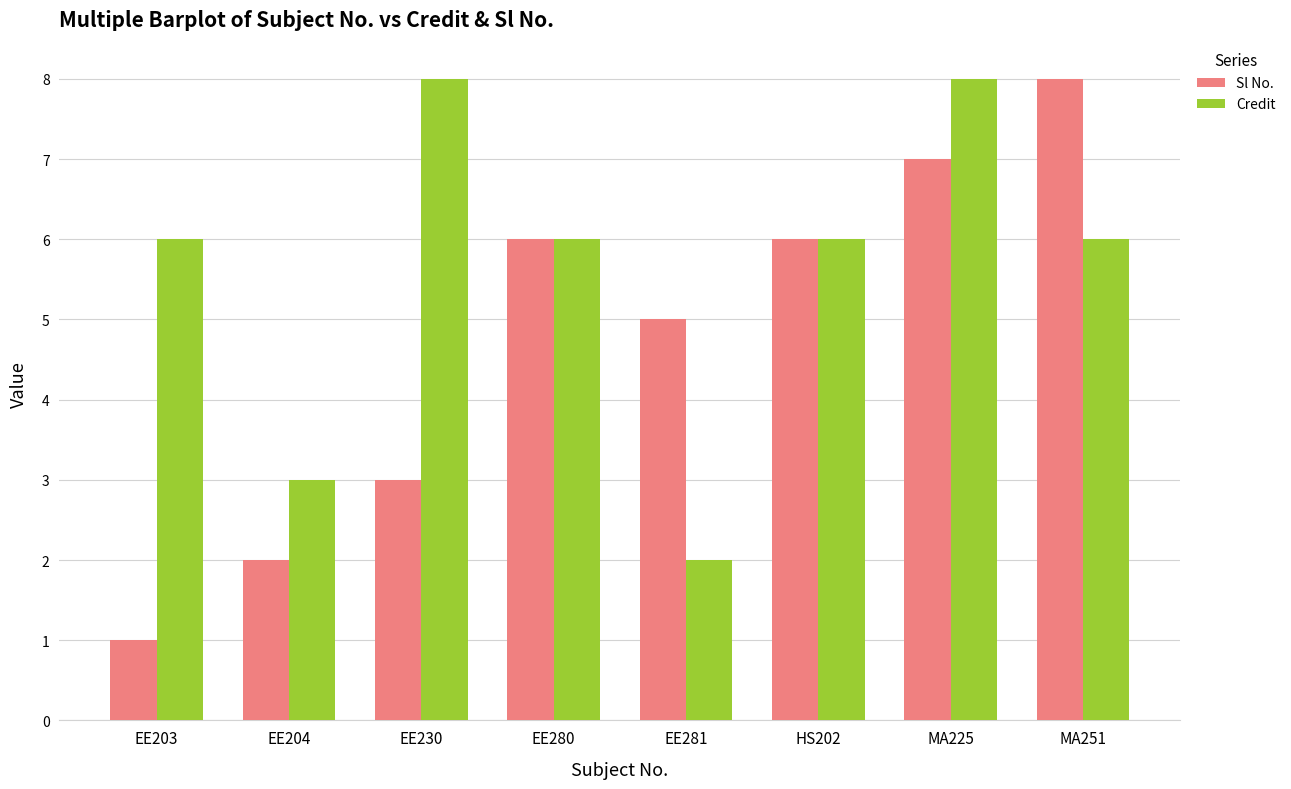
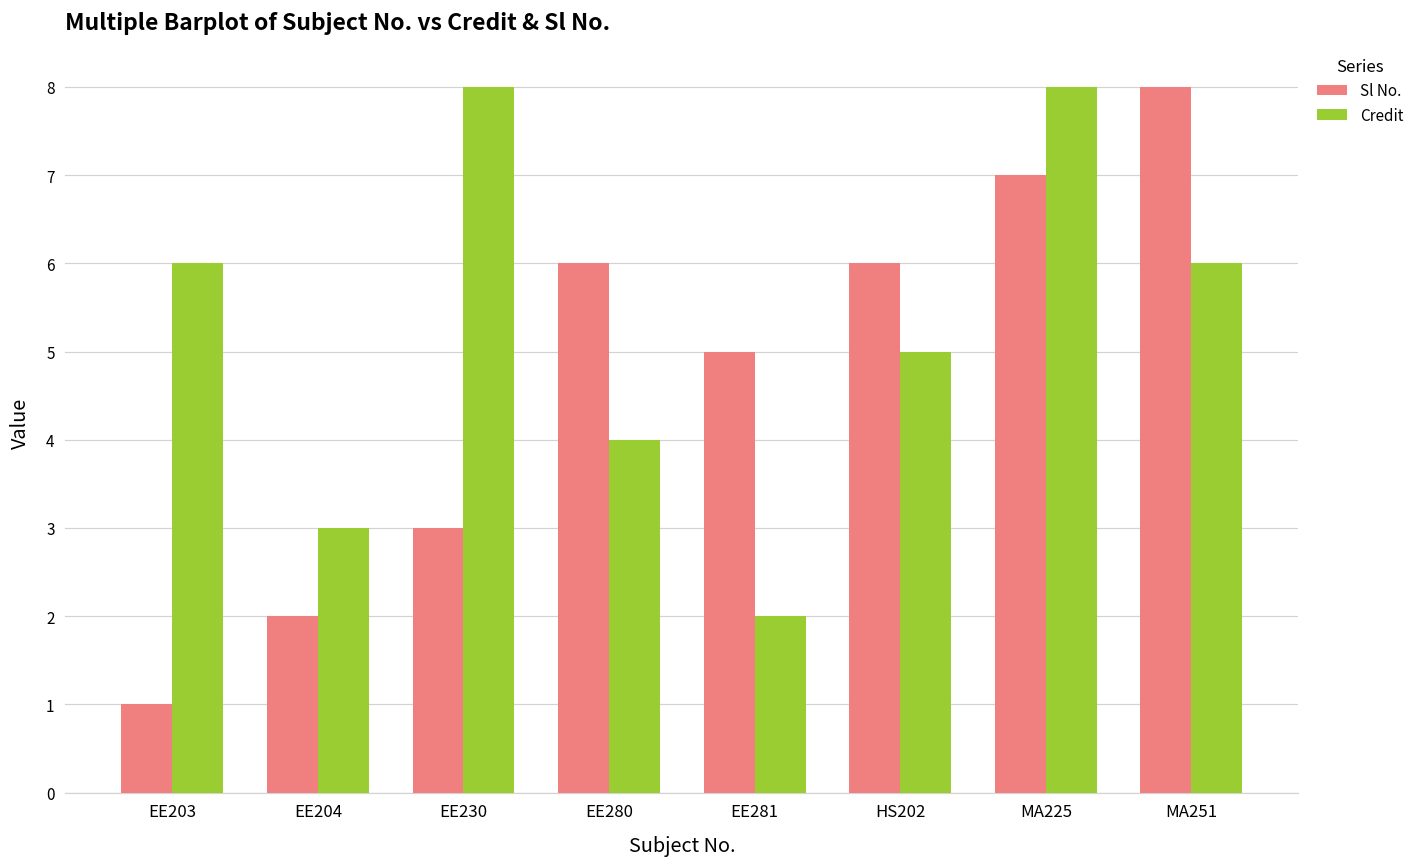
Credit, EE280: 6 -> 4
Credit, HS202: 6 -> 5
